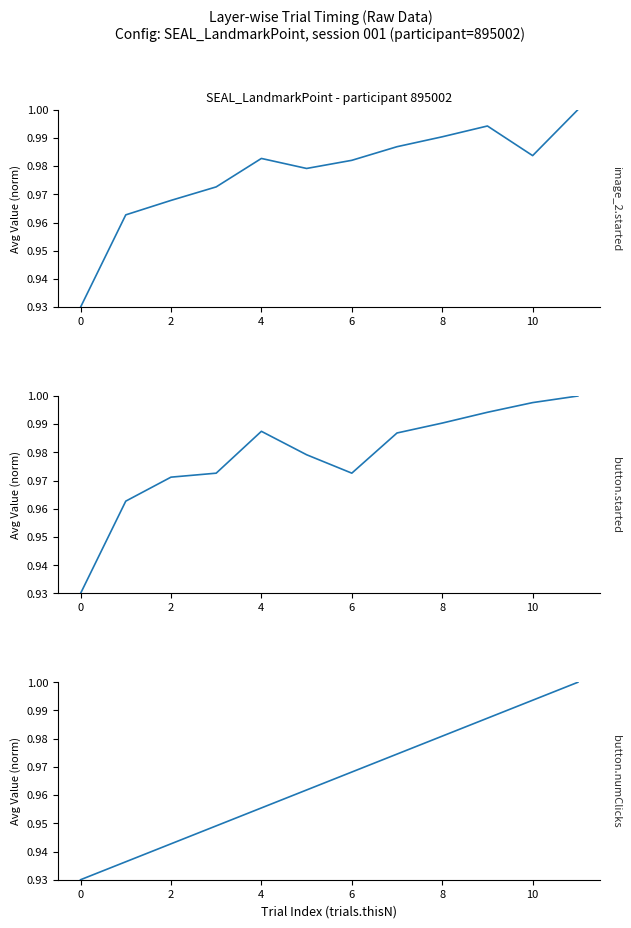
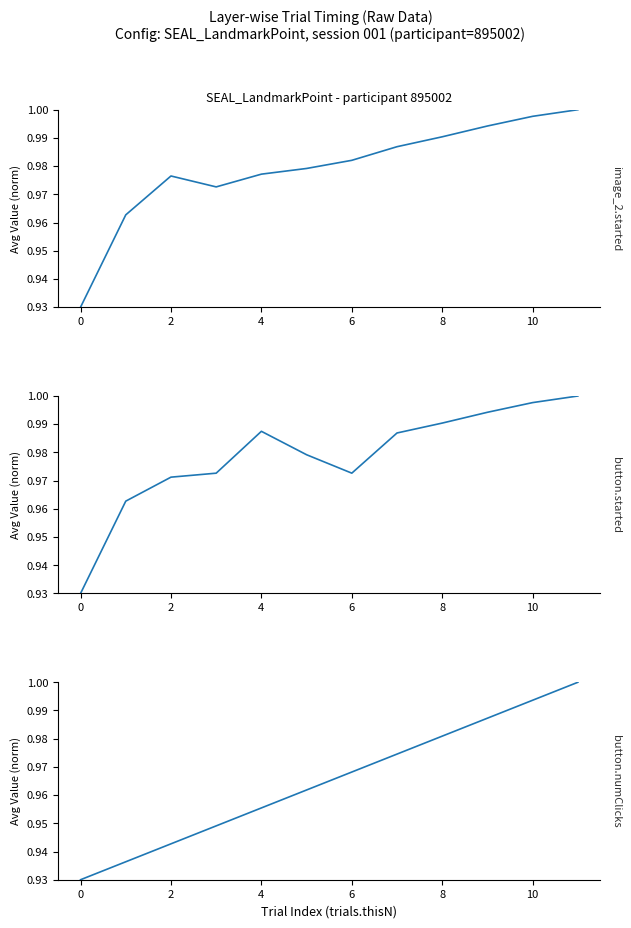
SEAL_LandmarkPoint - participant 895002, 2: 0.968 -> 0.977
SEAL_LandmarkPoint - participant 895002, 4: 0.983 -> 0.977
SEAL_LandmarkPoint - participant 895002, 10: 0.984 -> 0.998
